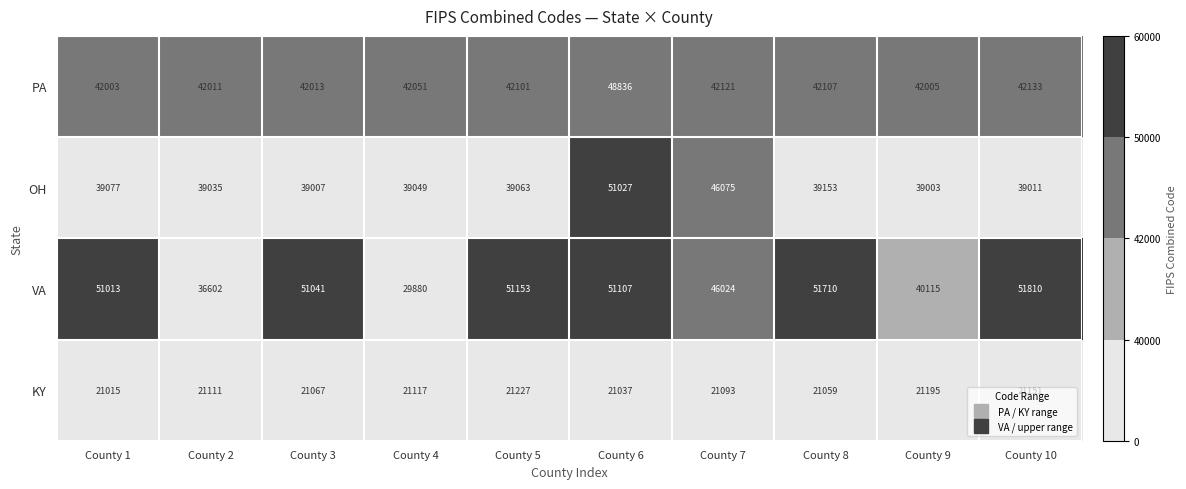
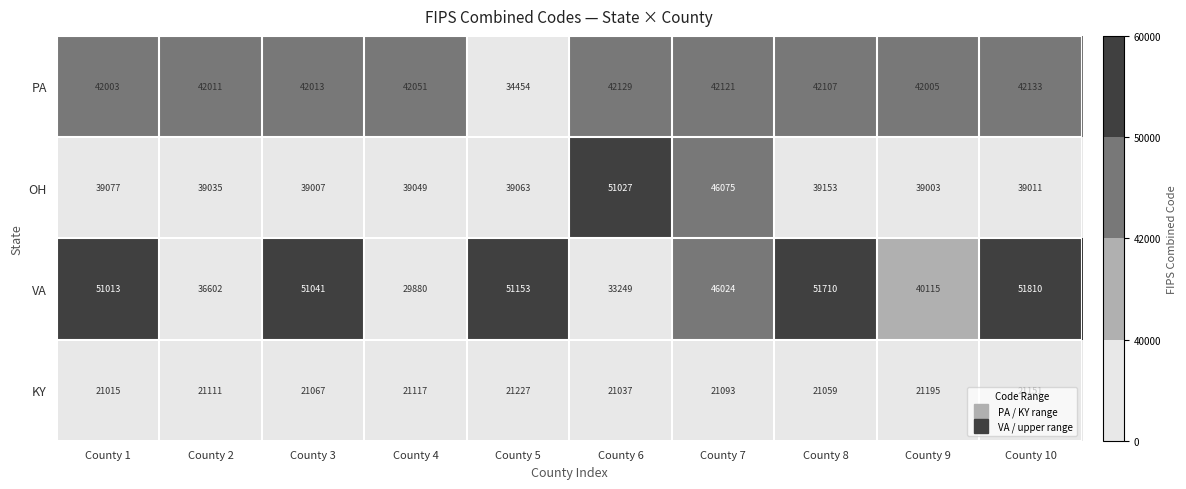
PA, County 5: 42101 -> 34454
PA, County 6: 48836 -> 42129
VA, County 6: 51107 -> 33249
